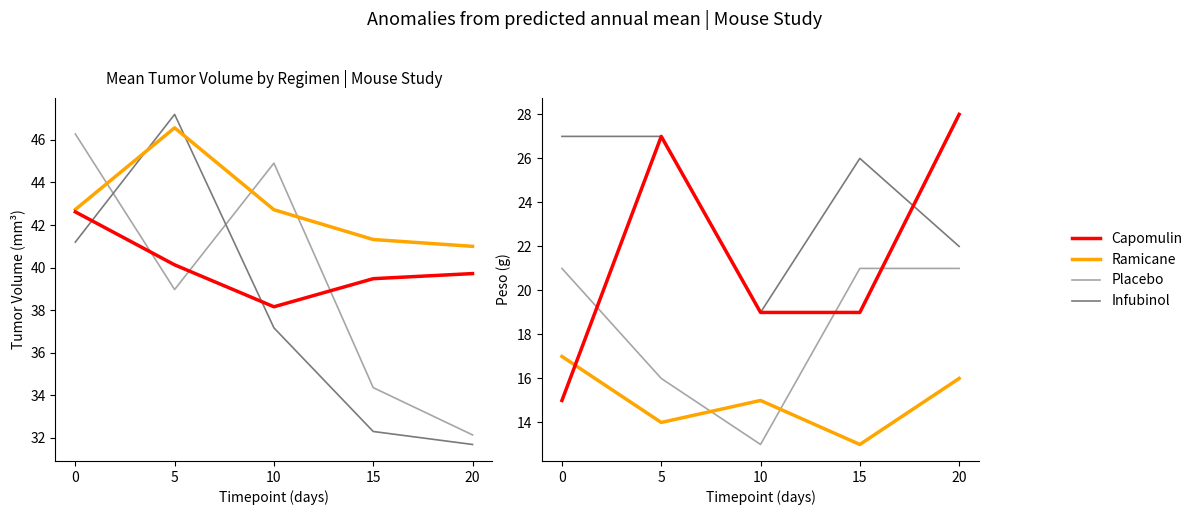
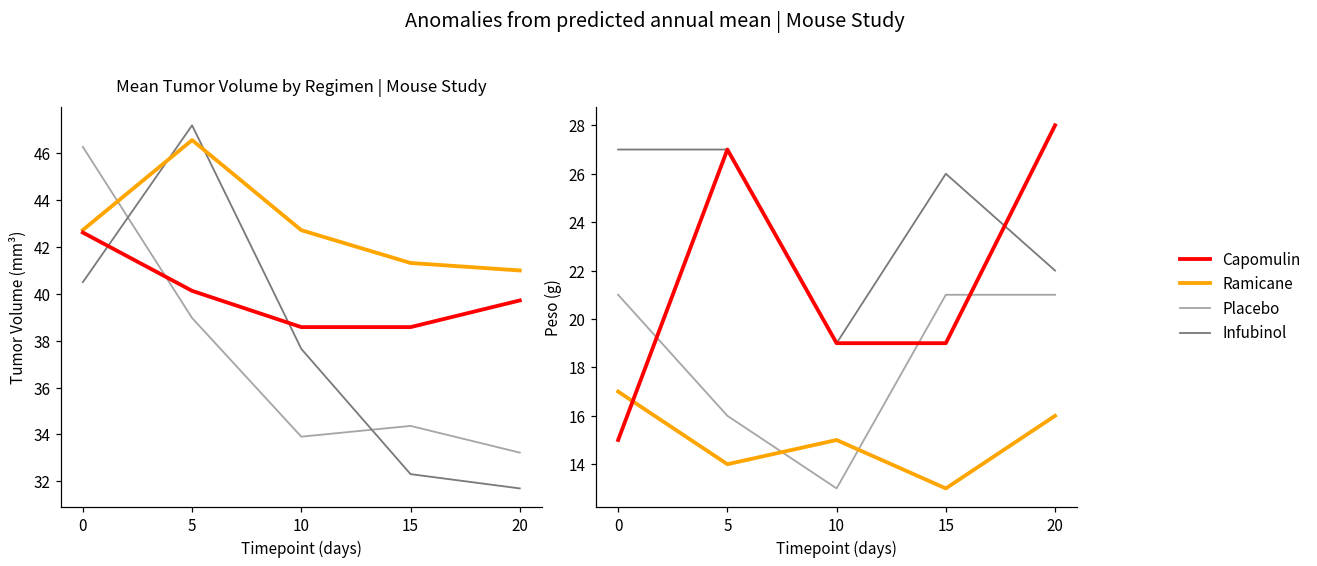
Mean Tumor Volume by Regimen | Mouse Study, Infubinol, 0: 41.2 -> 40.5
Mean Tumor Volume by Regimen | Mouse Study, Placebo, 10: 44.9 -> 33.9
Mean Tumor Volume by Regimen | Mouse Study, Capomulin, 10: 38.2 -> 38.6
Mean Tumor Volume by Regimen | Mouse Study, Infubinol, 10: 37.2 -> 37.7
Mean Tumor Volume by Regimen | Mouse Study, Capomulin, 15: 39.5 -> 38.6
Mean Tumor Volume by Regimen | Mouse Study, Placebo, 20: 32.1 -> 33.2
